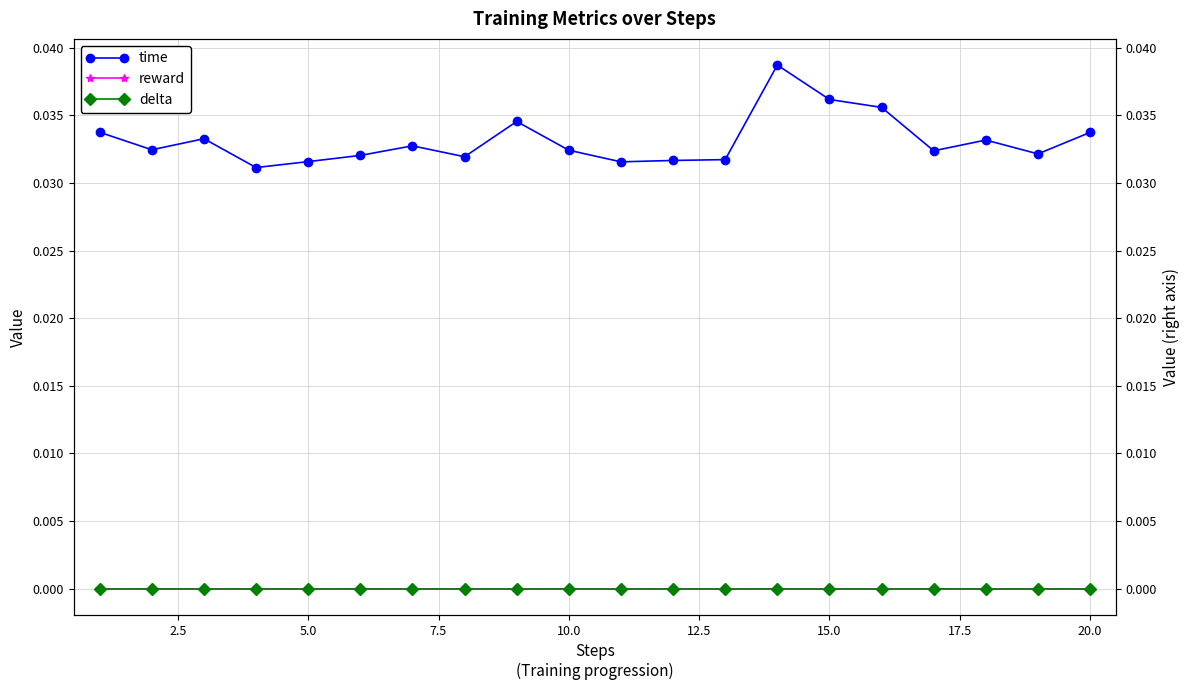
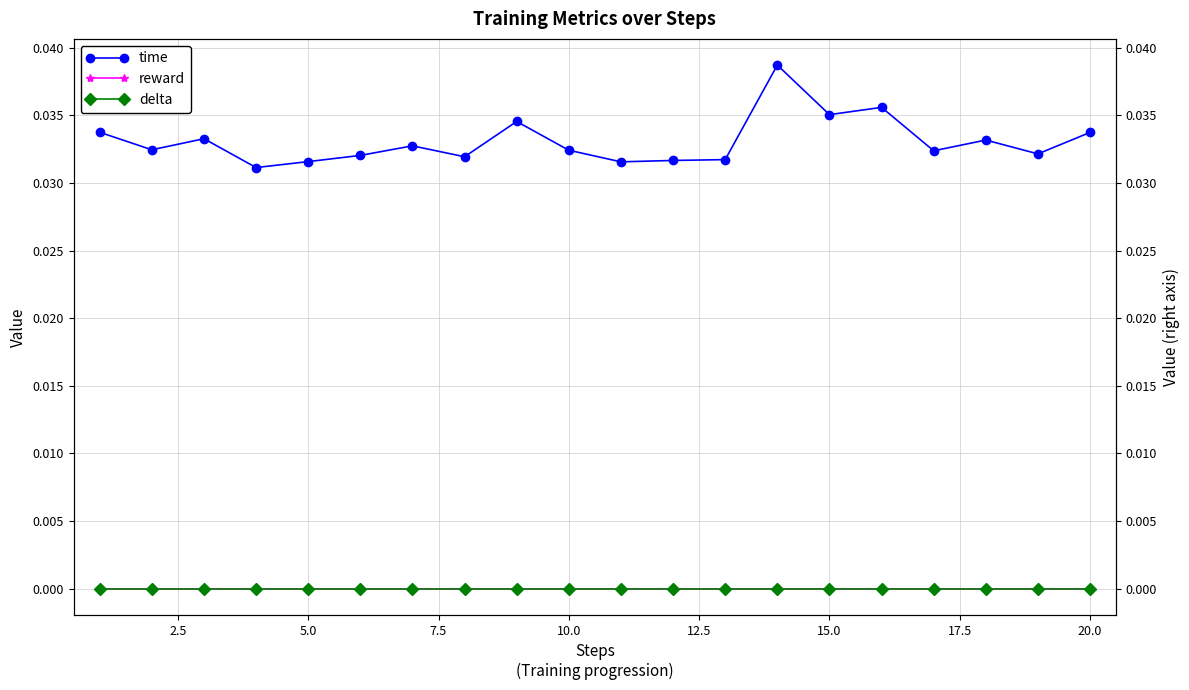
time, 15.0: 0.0362 -> 0.0351
